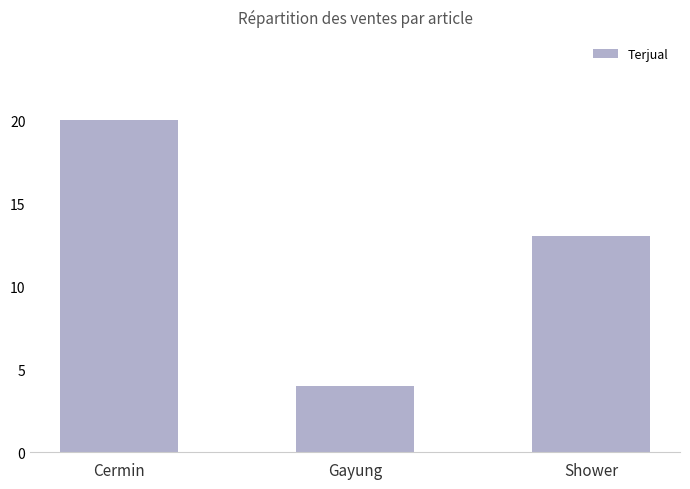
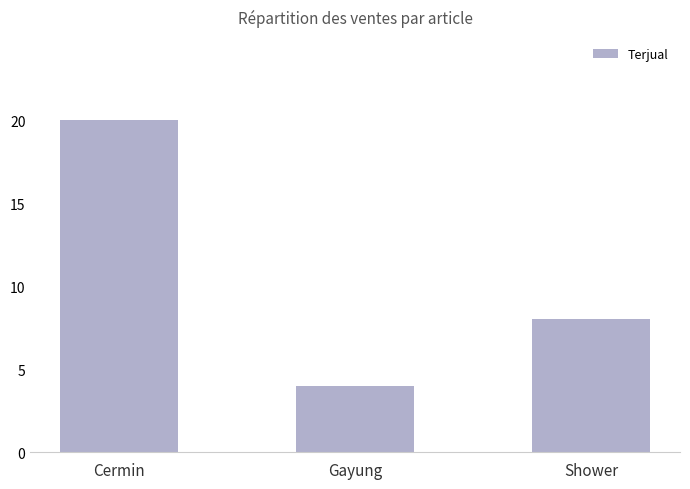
Shower: 13 -> 8
